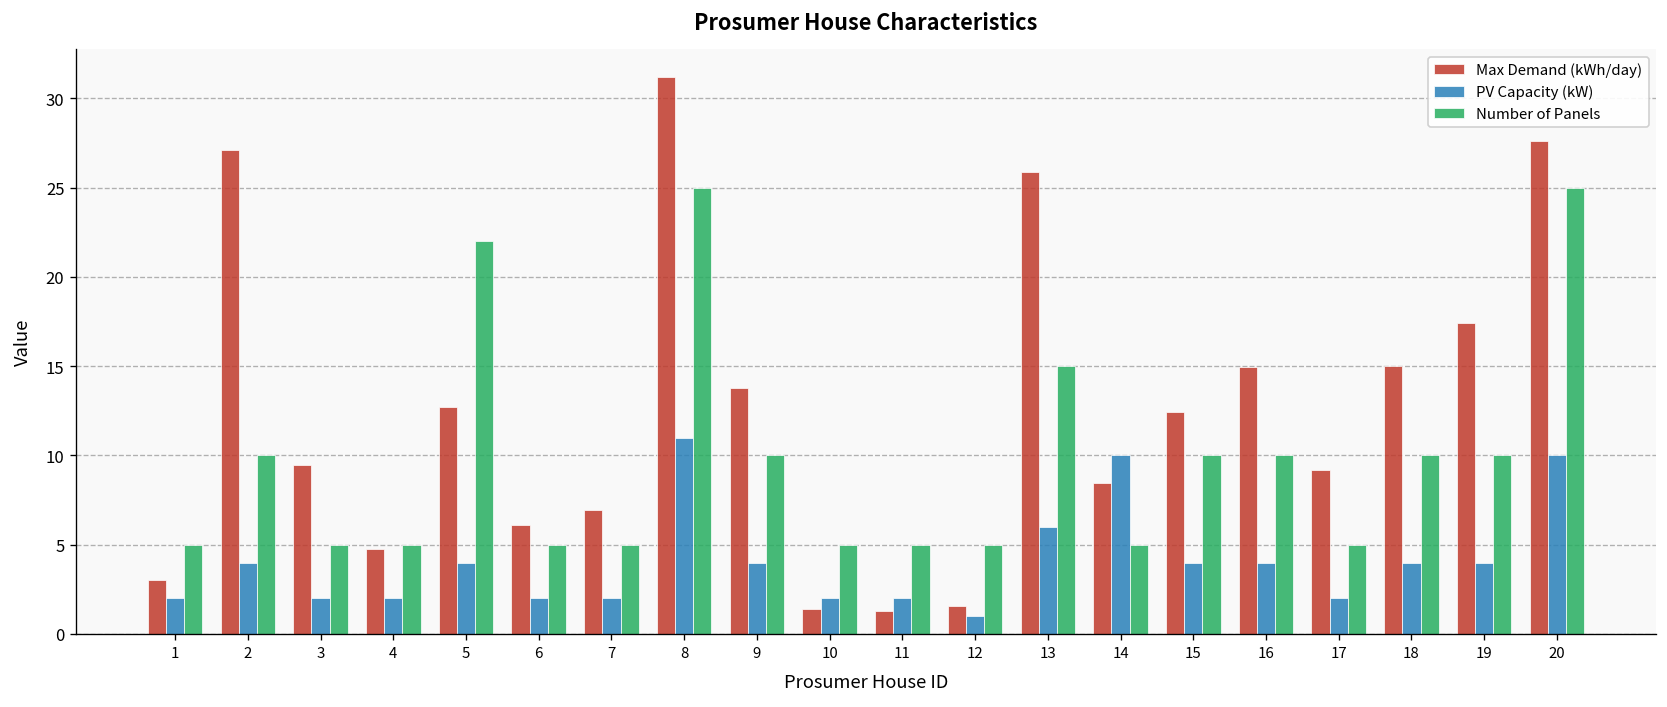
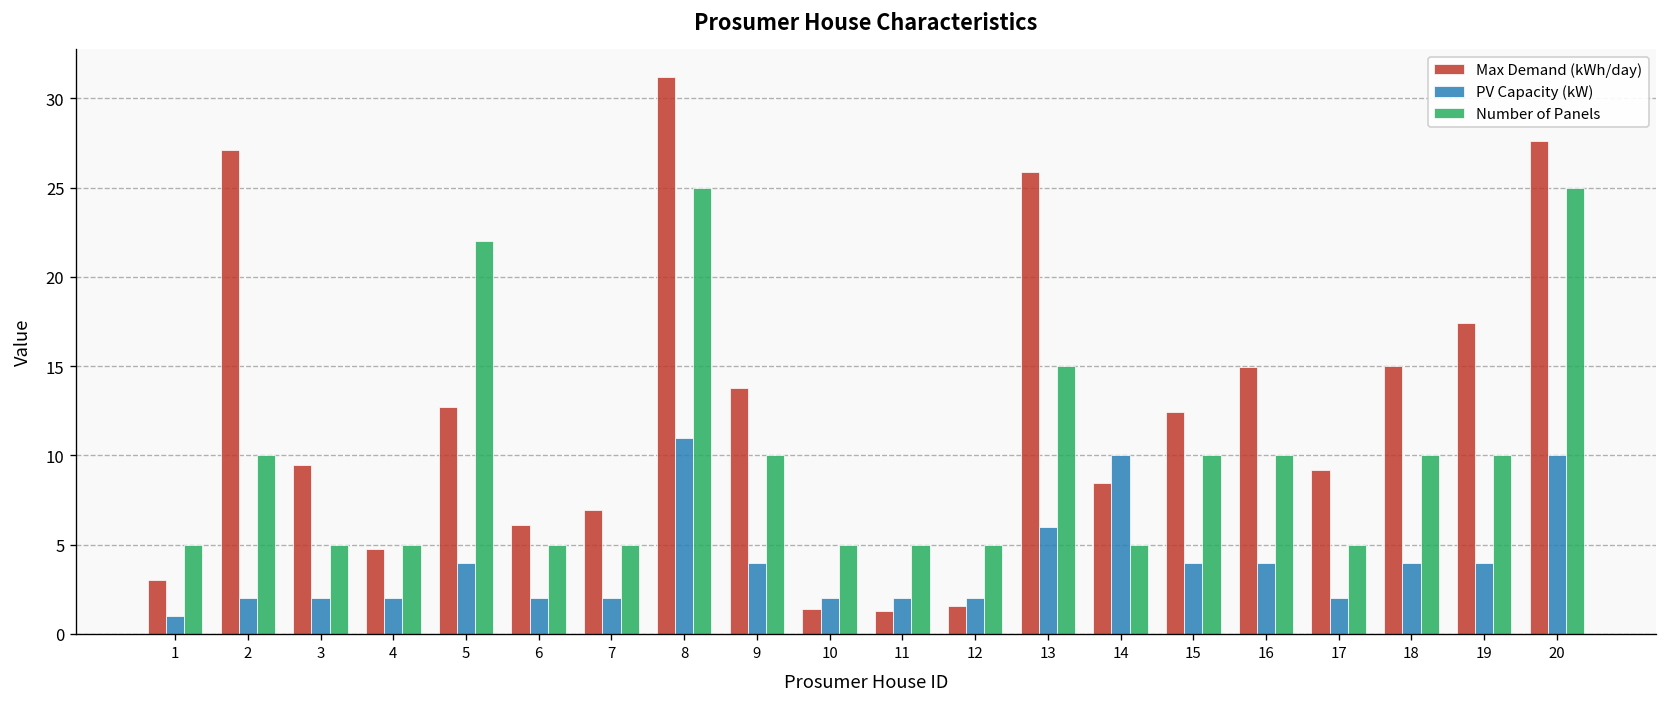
PV Capacity (kW), 1: 2 -> 1
PV Capacity (kW), 2: 4 -> 2
PV Capacity (kW), 12: 1 -> 2
